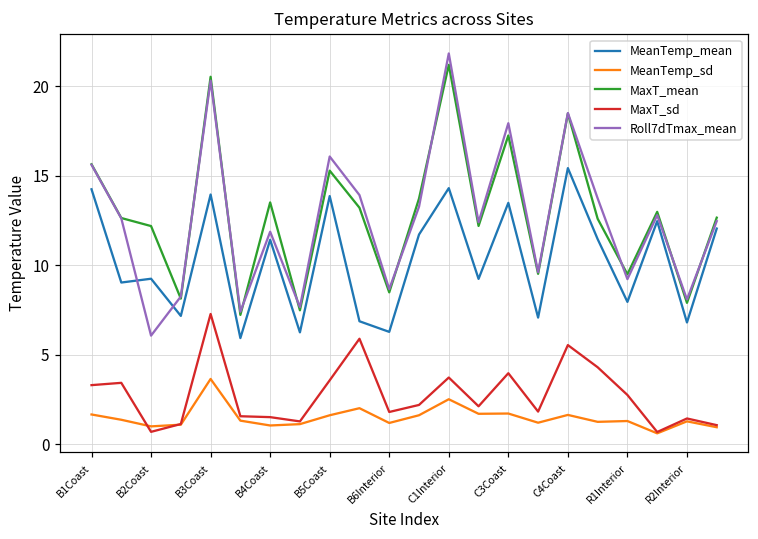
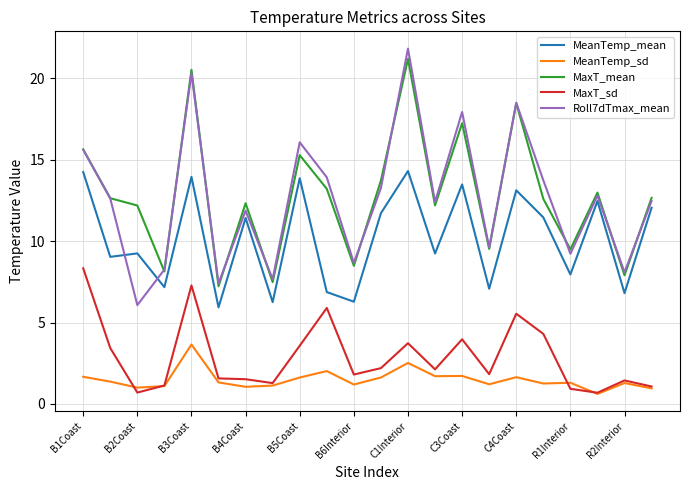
MaxT_sd, B1Coast: 3.3 -> 8.3
MaxT_mean, B4Coast: 13.5 -> 12.3
MeanTemp_mean, C4Coast: 15.4 -> 13.1
MaxT_sd, R1Interior: 2.8 -> 0.9
